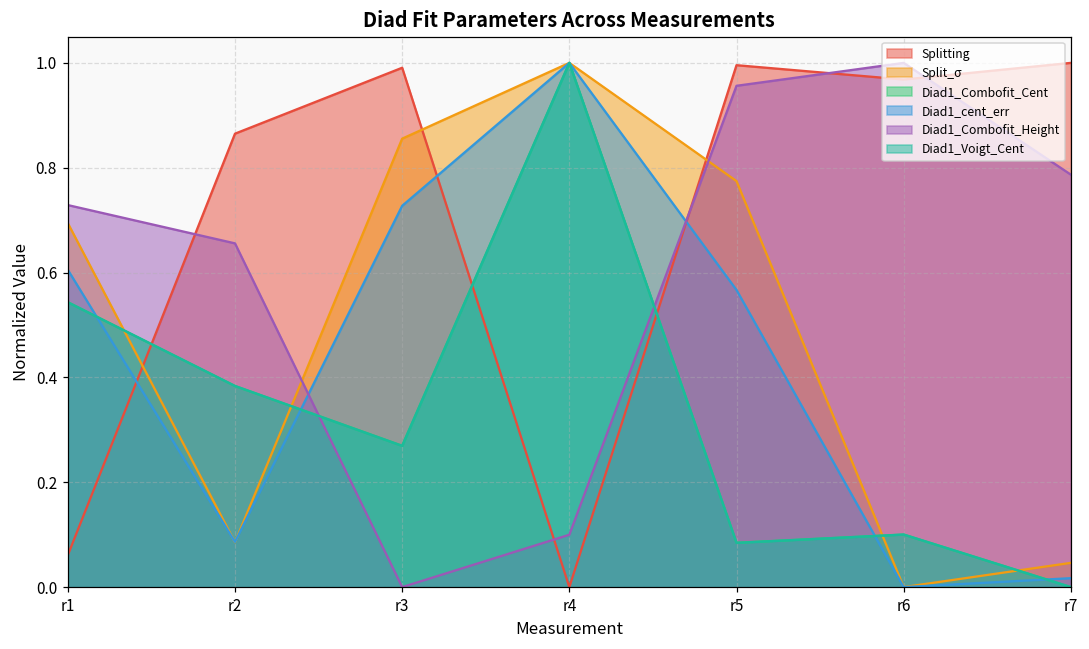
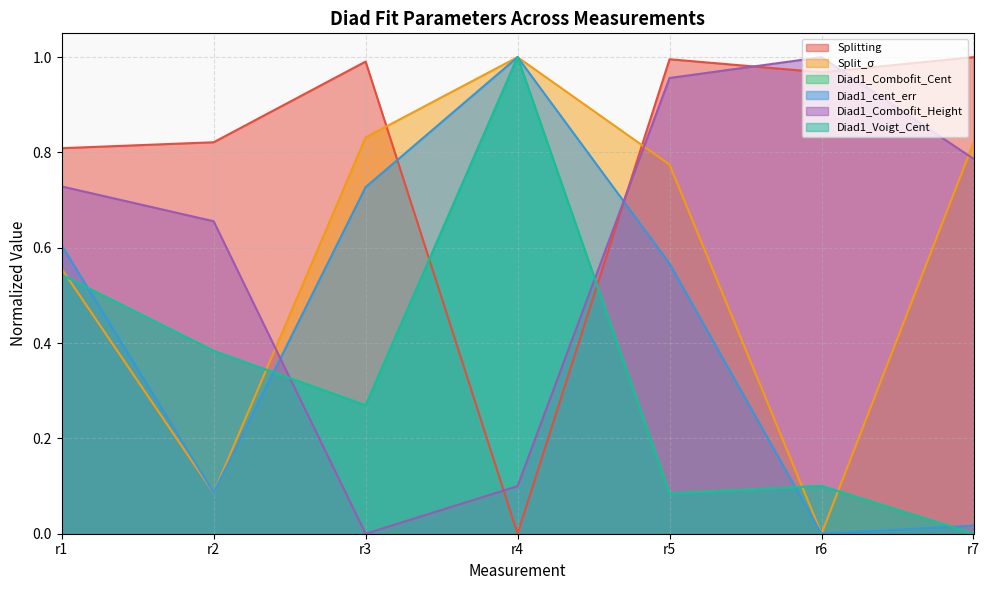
Splitting, r1: 0.06 -> 0.81
Split_σ, r1: 0.69 -> 0.56
Splitting, r2: 0.86 -> 0.82
Split_σ, r3: 0.86 -> 0.83
Split_σ, r7: 0.05 -> 0.82
